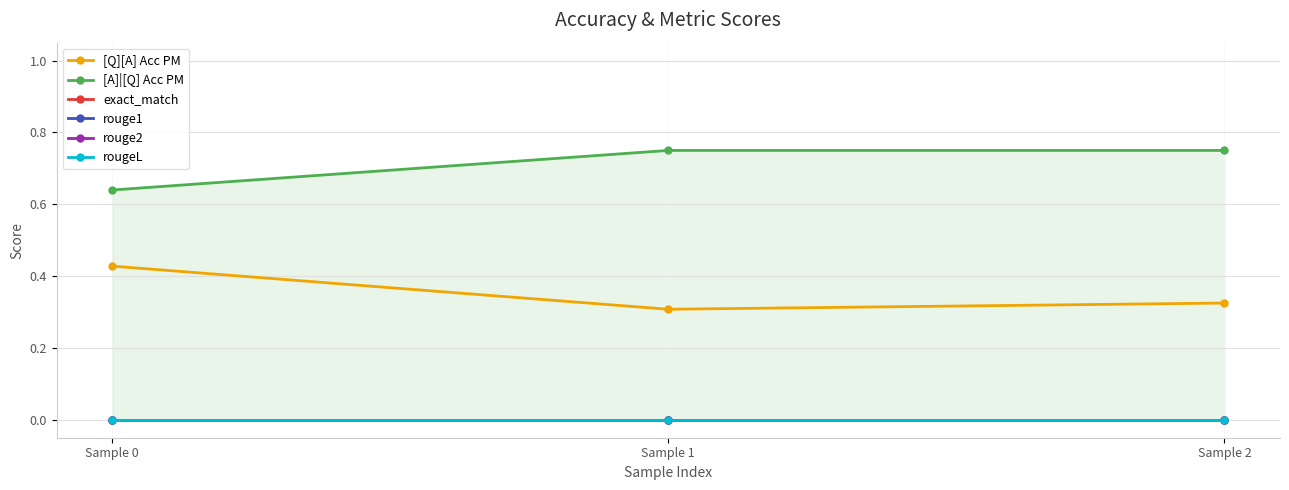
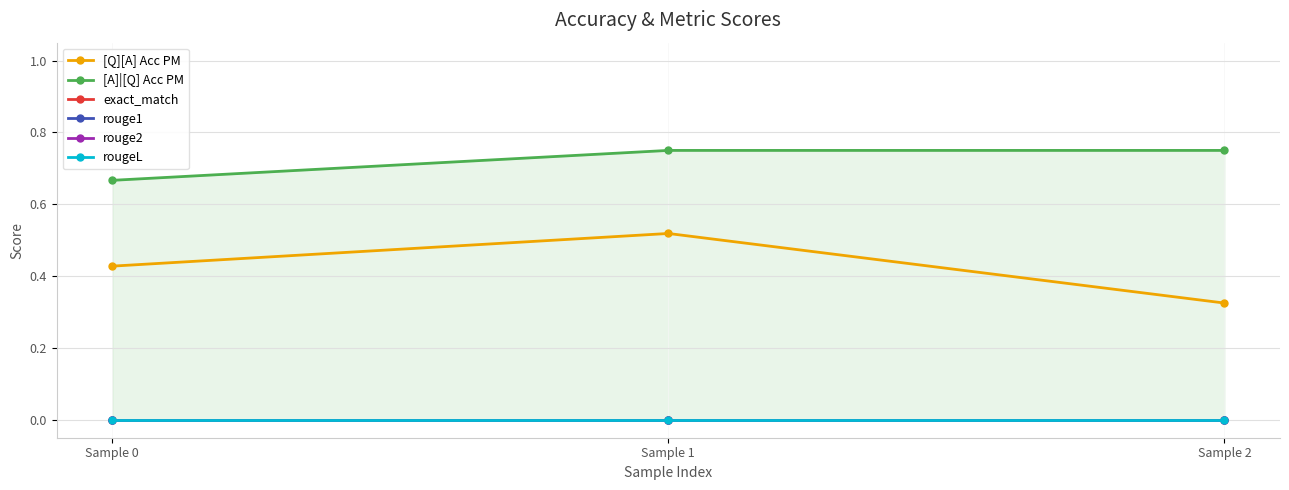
[A]|[Q] Acc PM, Sample 0: 0.64 -> 0.67
[Q][A] Acc PM, Sample 1: 0.31 -> 0.52
